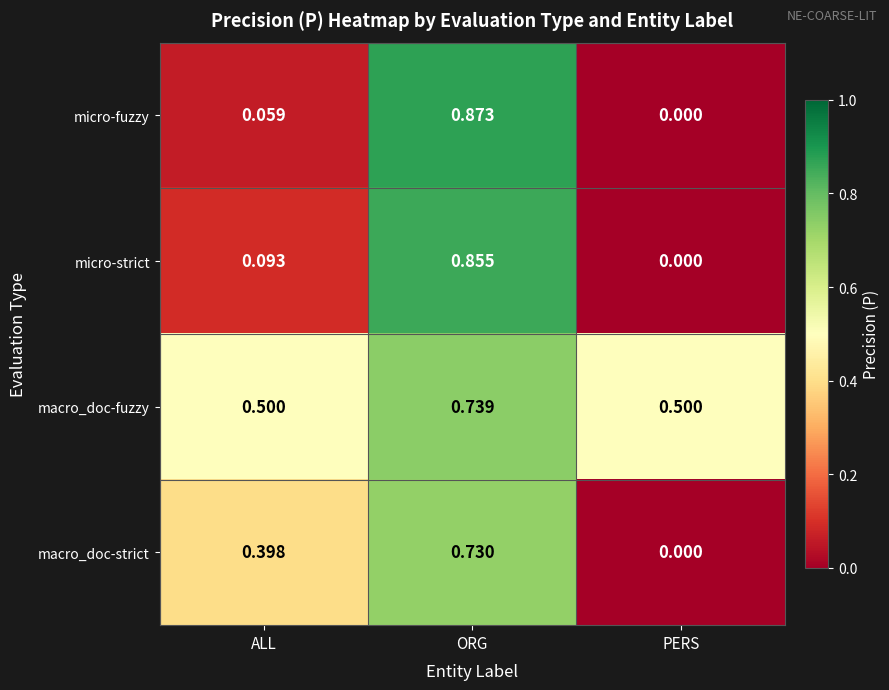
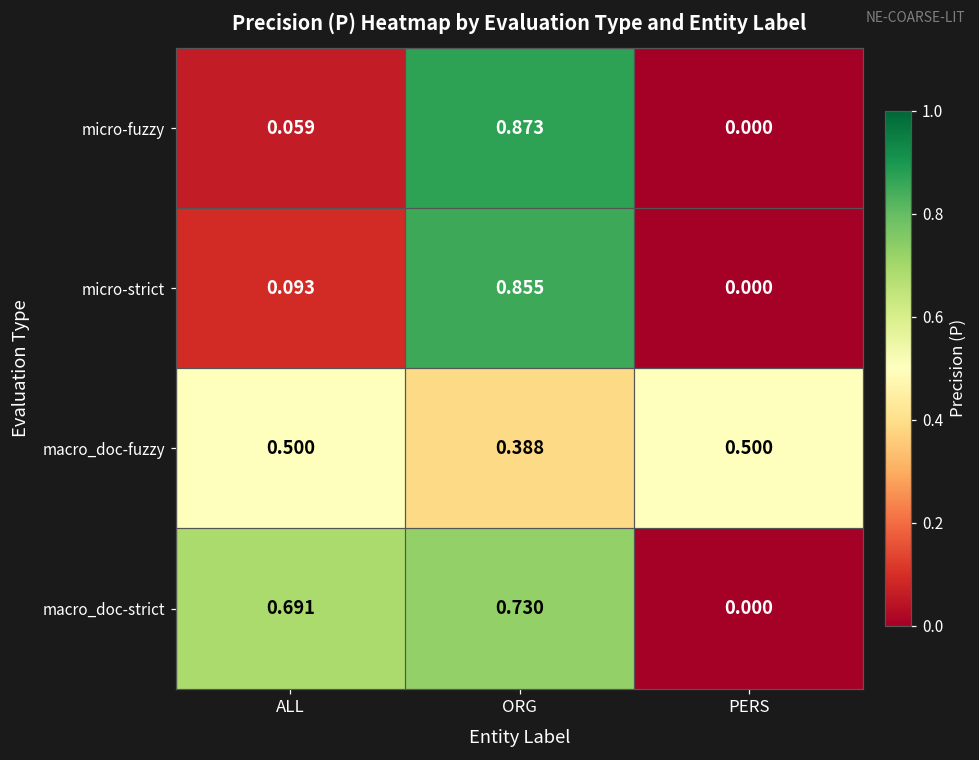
macro_doc-fuzzy, ORG: 0.739 -> 0.388
macro_doc-strict, ALL: 0.398 -> 0.691
